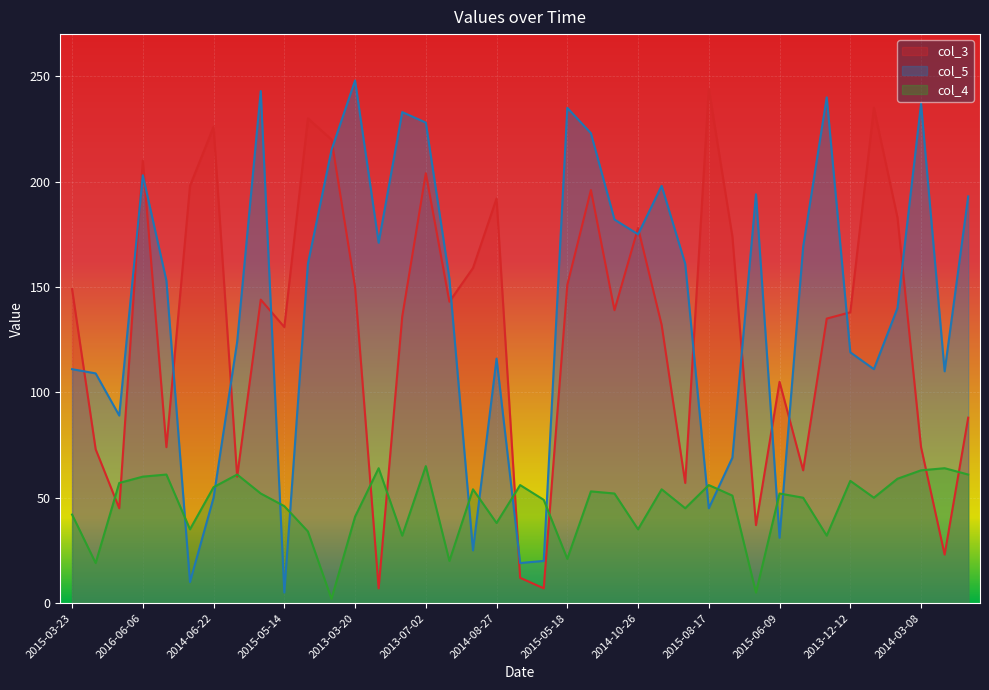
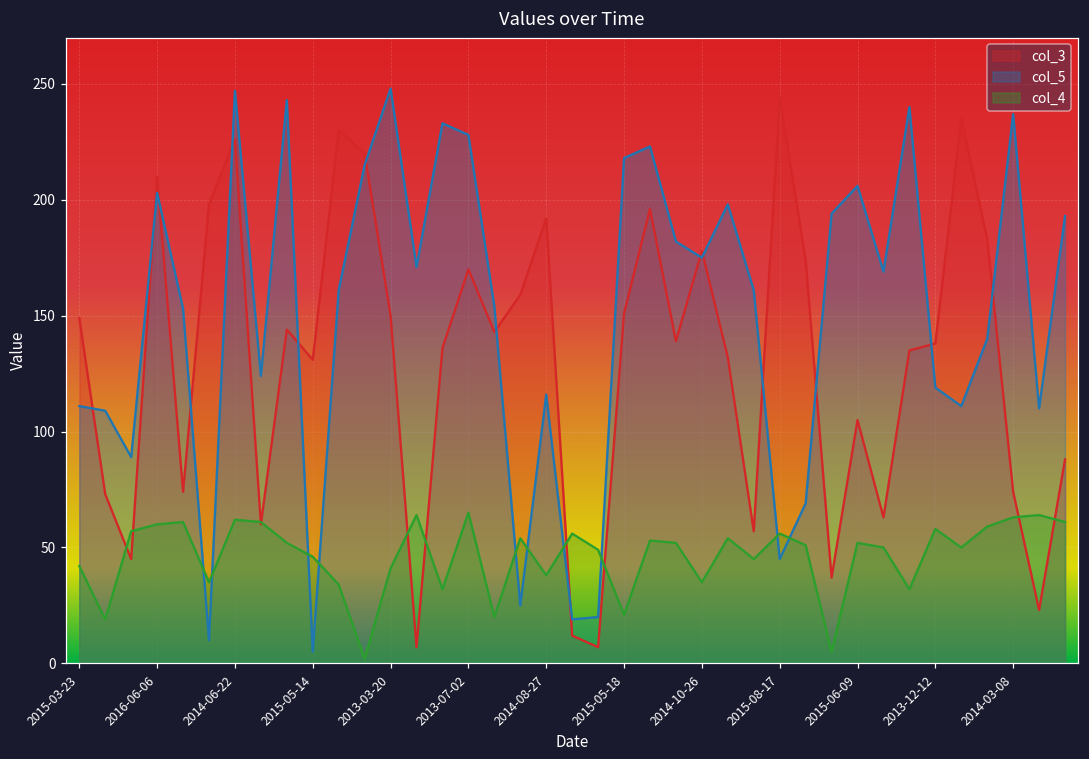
col_5, 2014-06-22: 50 -> 247
col_4, 2014-06-22: 55 -> 62
col_3, 2013-07-02: 204 -> 170
col_5, 2015-05-18: 235 -> 218
col_5, 2015-06-09: 31 -> 206
